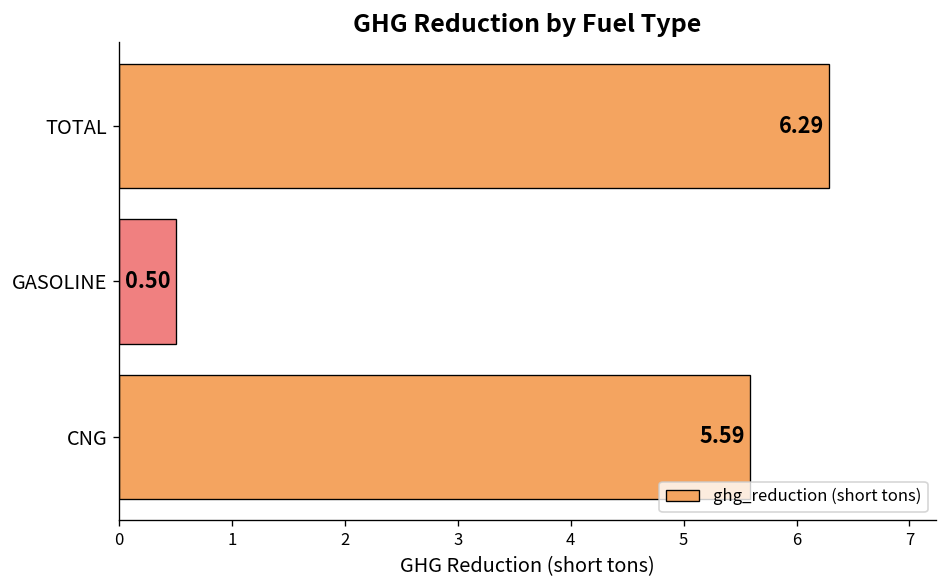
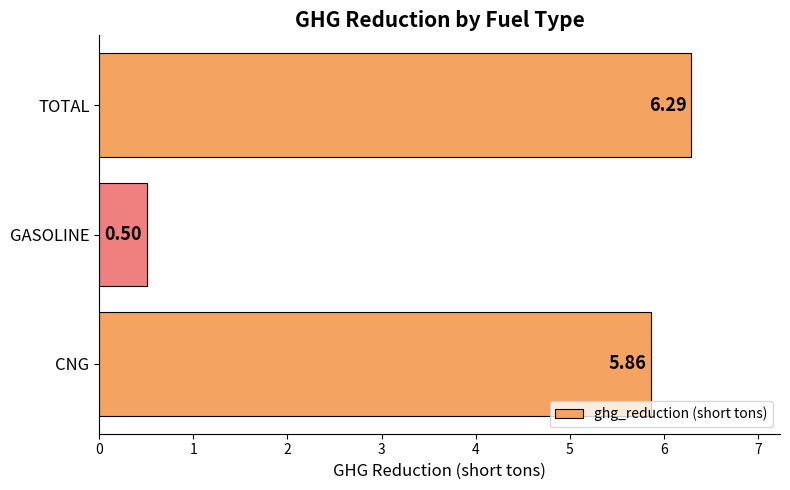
CNG: 5.59 -> 5.86
